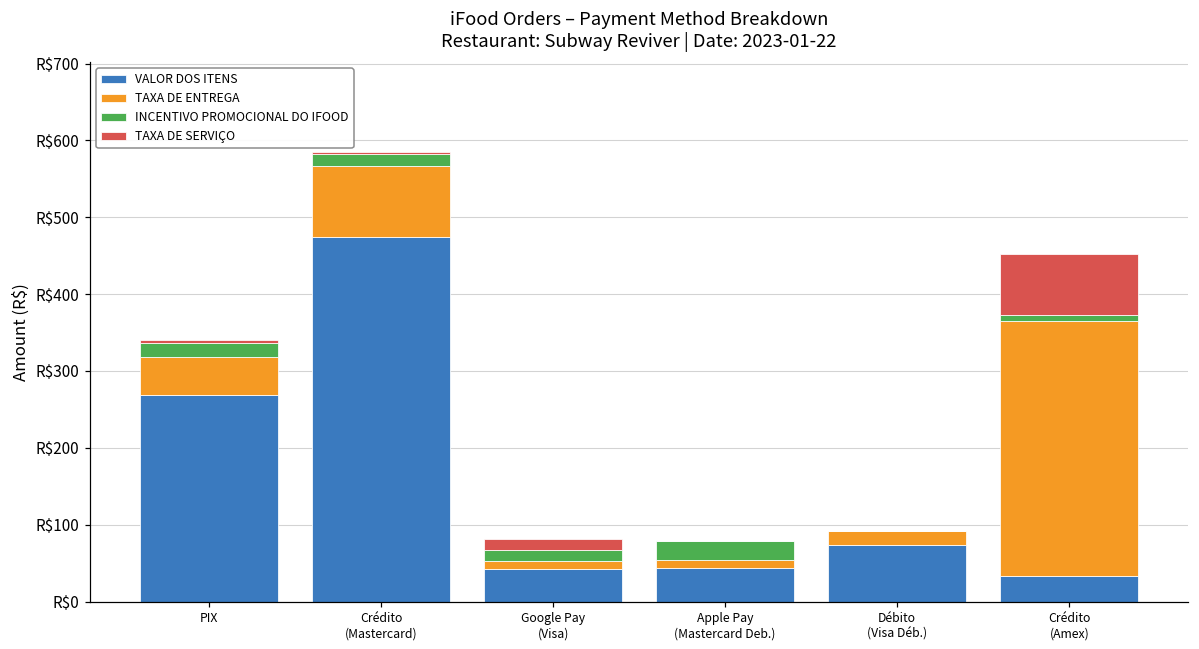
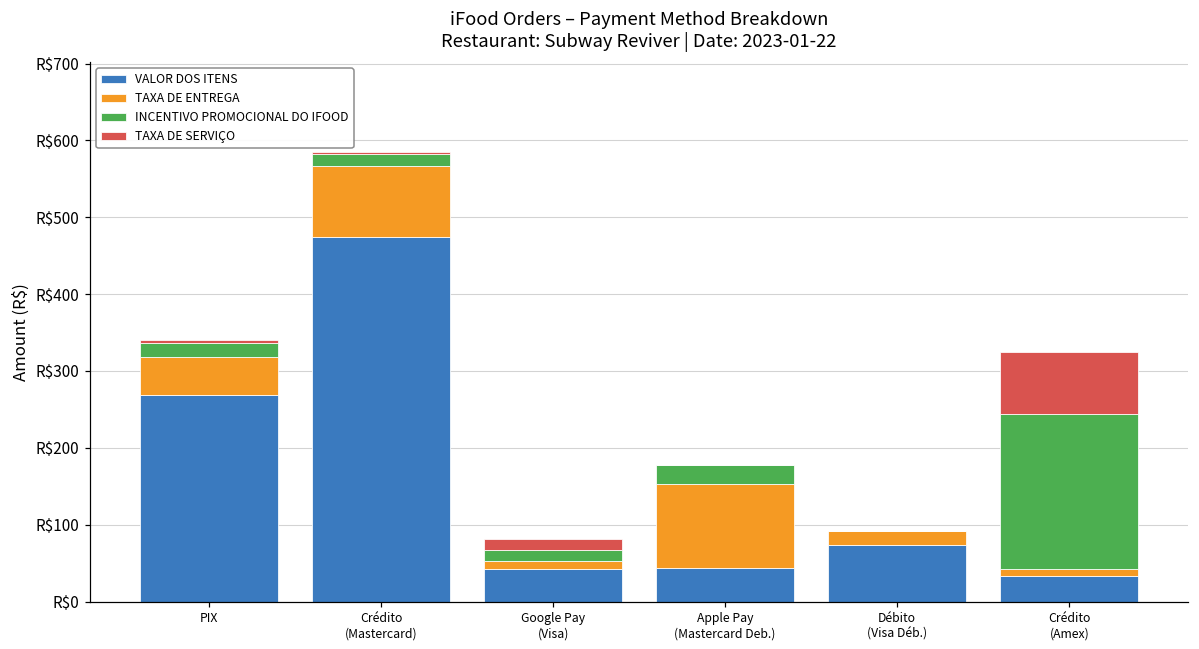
TAXA DE ENTREGA, Apple Pay (Mastercard Deb.): R$10 -> R$110
TAXA DE ENTREGA, Crédito (Amex): R$330 -> R$10
INCENTIVO PROMOCIONAL DO IFOOD, Crédito (Amex): R$10 -> R$200
